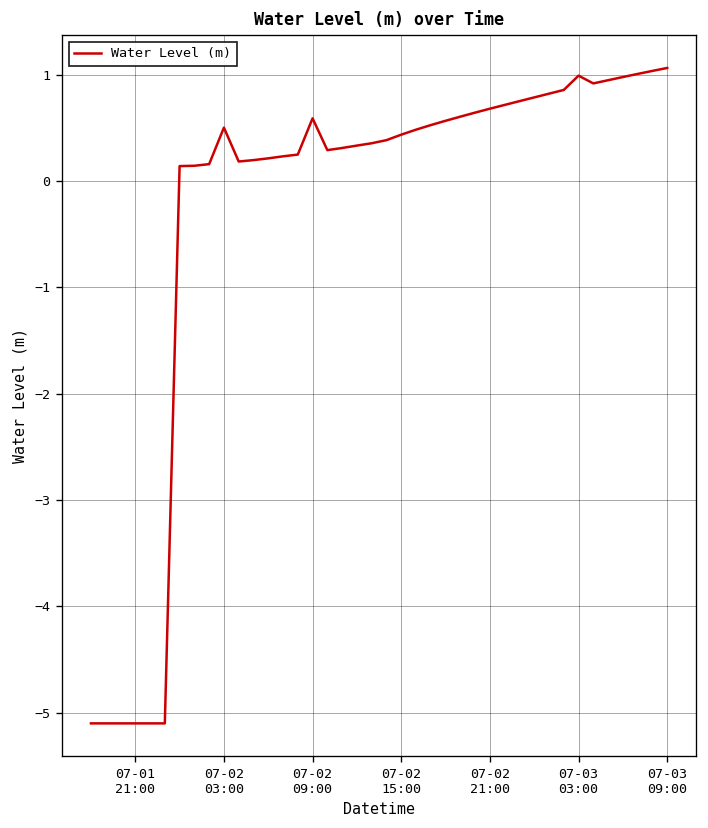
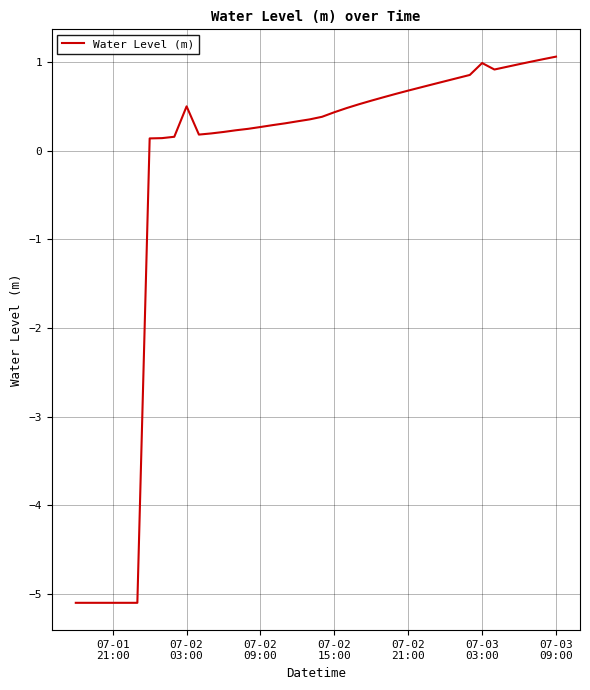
07-02 09:00: 0.6 -> 0.3
